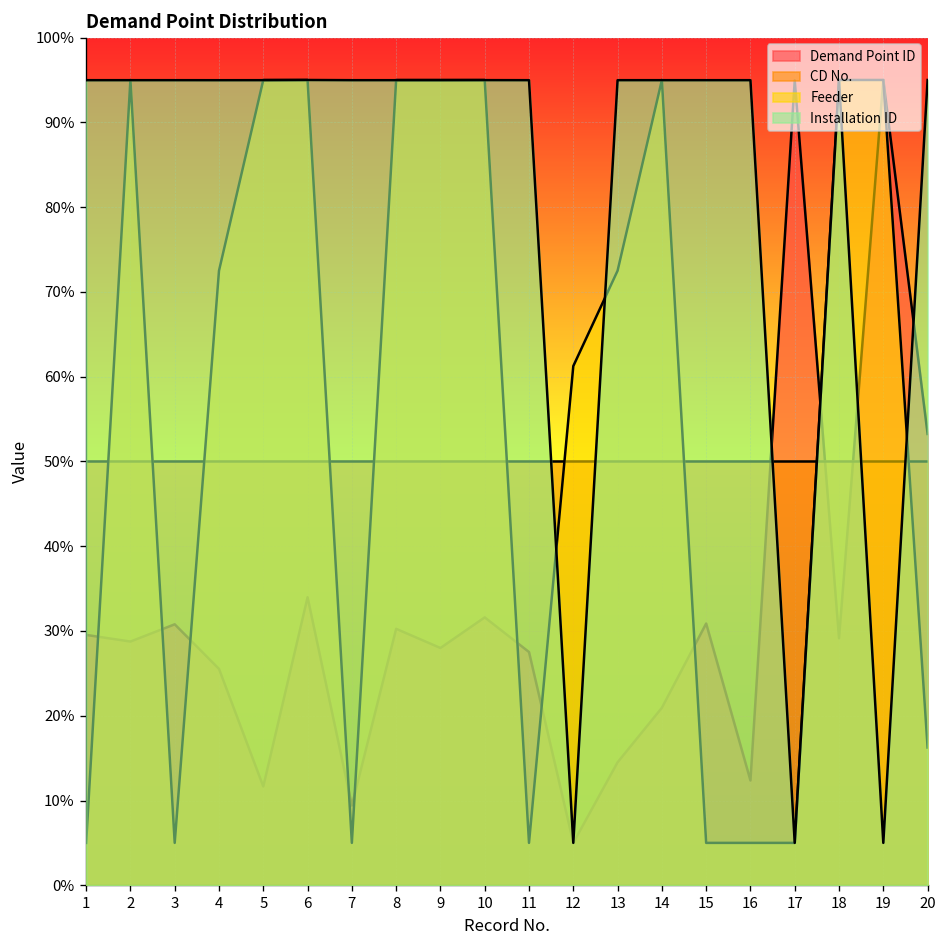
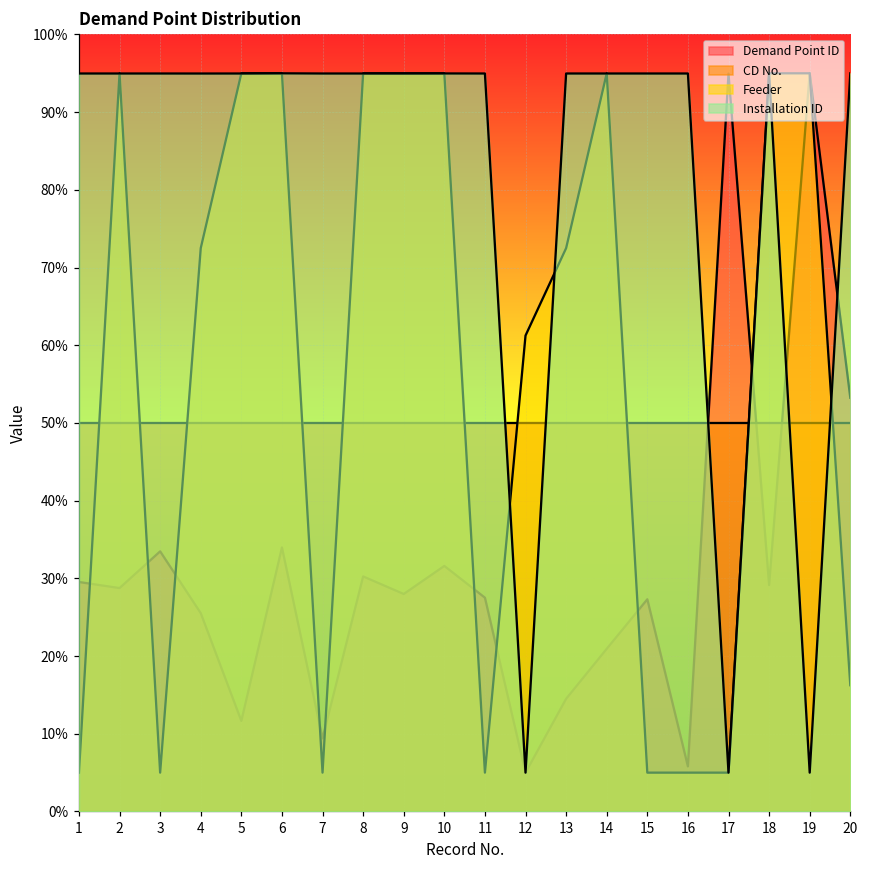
Demand Point ID, 3: 31% -> 33%
Demand Point ID, 15: 31% -> 27%
Demand Point ID, 16: 12% -> 6%
